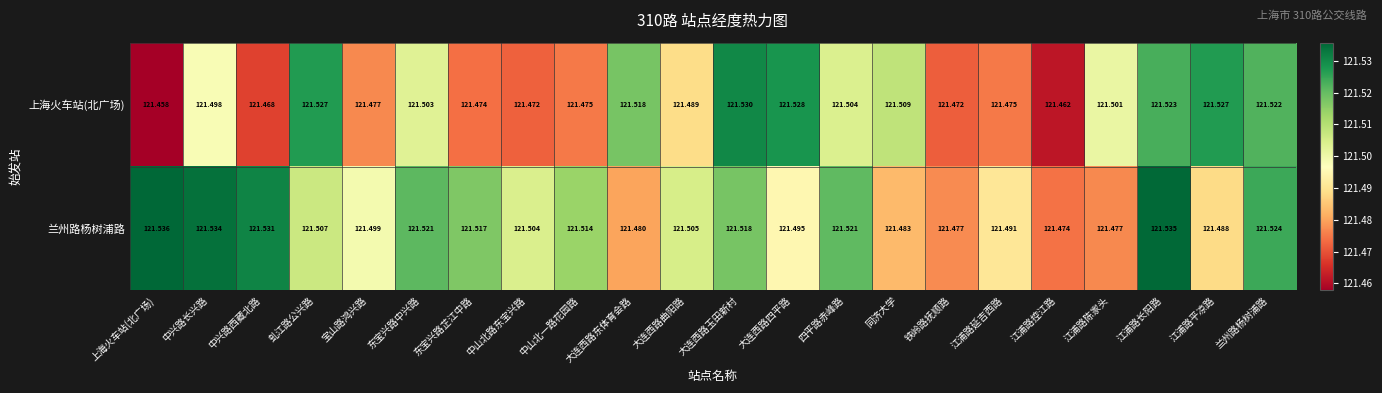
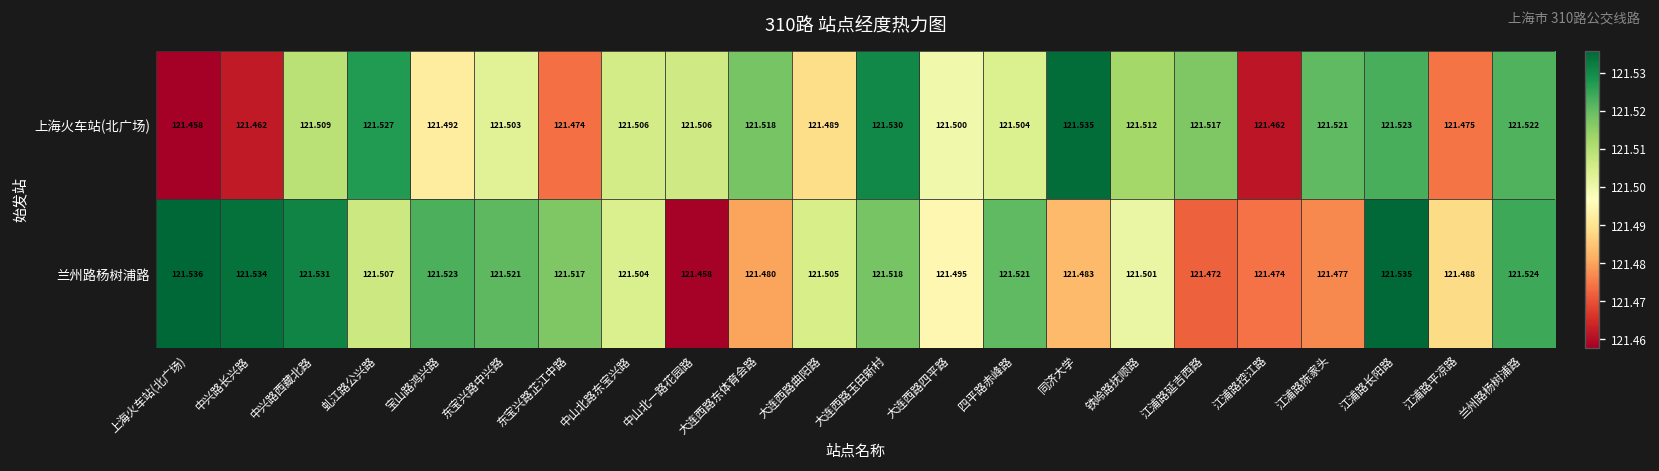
上海火车站(北广场), 中兴路长兴路: 121.498 -> 121.462
上海火车站(北广场), 中兴路西藏北路: 121.468 -> 121.509
上海火车站(北广场), 宝山路鸿兴路: 121.477 -> 121.492
上海火车站(北广场), 中山北路东宝兴路: 121.472 -> 121.506
上海火车站(北广场), 中山北一路花园路: 121.475 -> 121.506
上海火车站(北广场), 大连西路四平路: 121.528 -> 121.500
上海火车站(北广场), 同济大学: 121.509 -> 121.535
上海火车站(北广场), 铁岭路抚顺路: 121.472 -> 121.512
上海火车站(北广场), 江浦路延吉西路: 121.475 -> 121.517
上海火车站(北广场), 江浦路陈家头: 121.501 -> 121.521
上海火车站(北广场), 江浦路平凉路: 121.527 -> 121.475
兰州路杨树浦路, 宝山路鸿兴路: 121.499 -> 121.523
兰州路杨树浦路, 中山北一路花园路: 121.514 -> 121.458
兰州路杨树浦路, 铁岭路抚顺路: 121.477 -> 121.501
兰州路杨树浦路, 江浦路延吉西路: 121.491 -> 121.472
